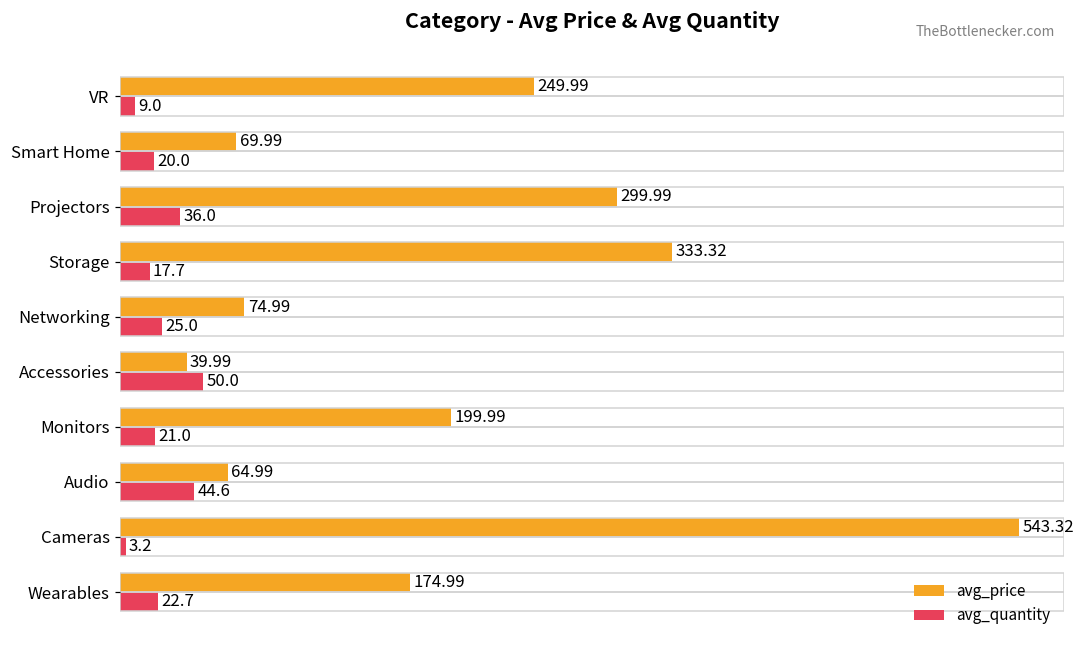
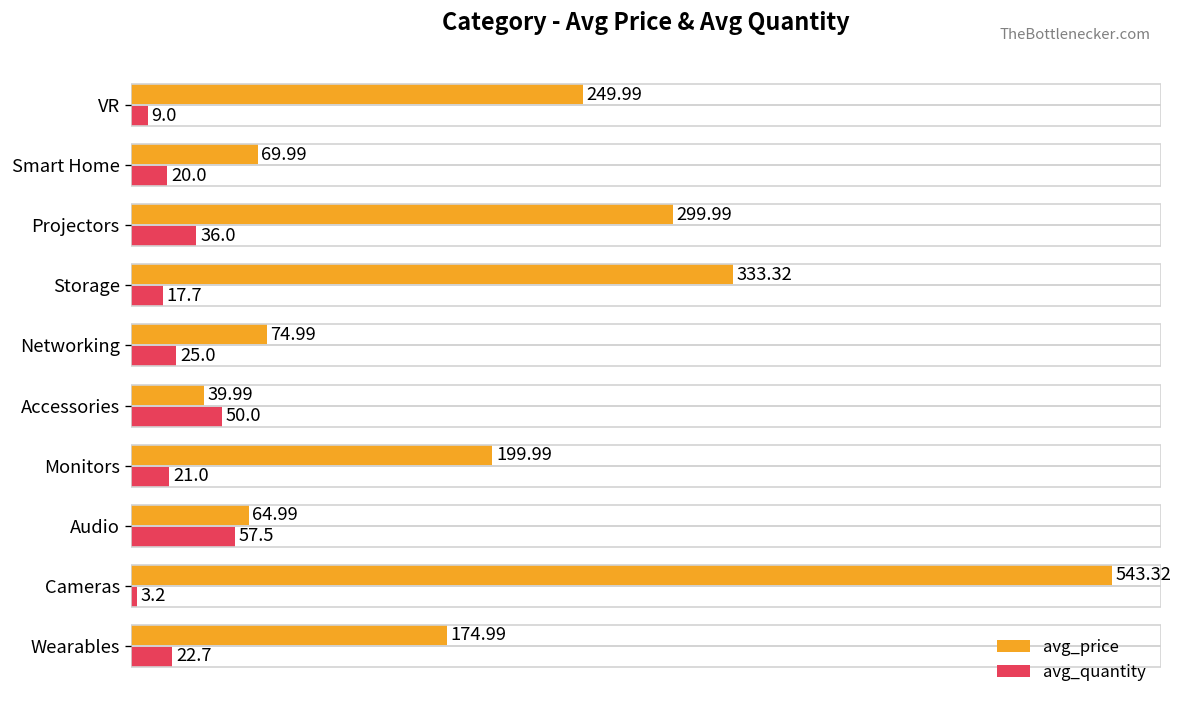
avg_quantity, Audio: 44.6 -> 57.5
